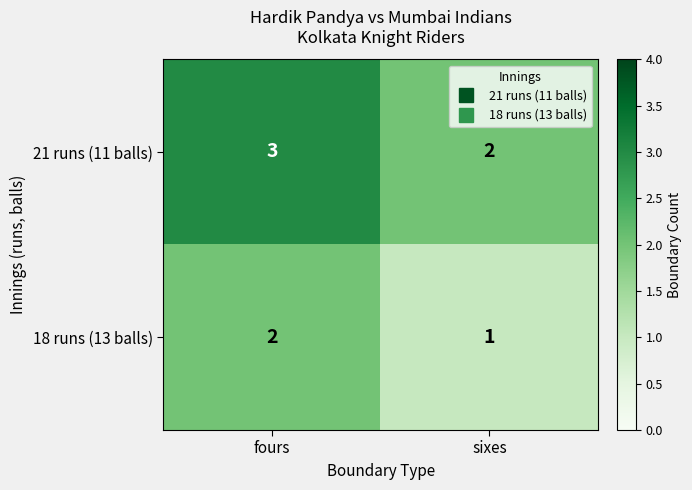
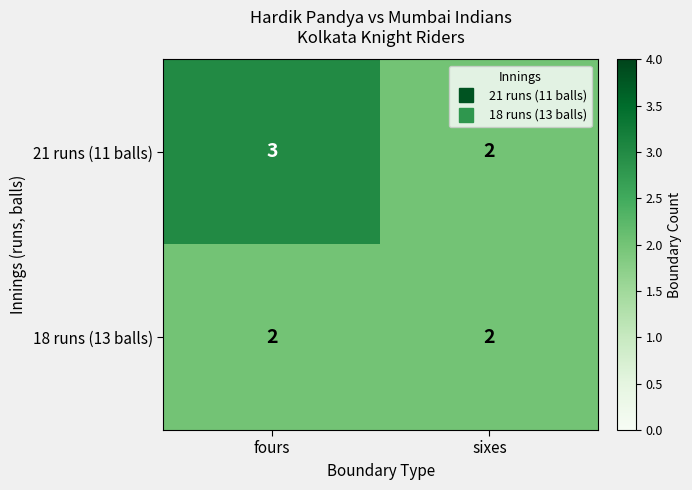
18 runs (13 balls), sixes: 1 -> 2
